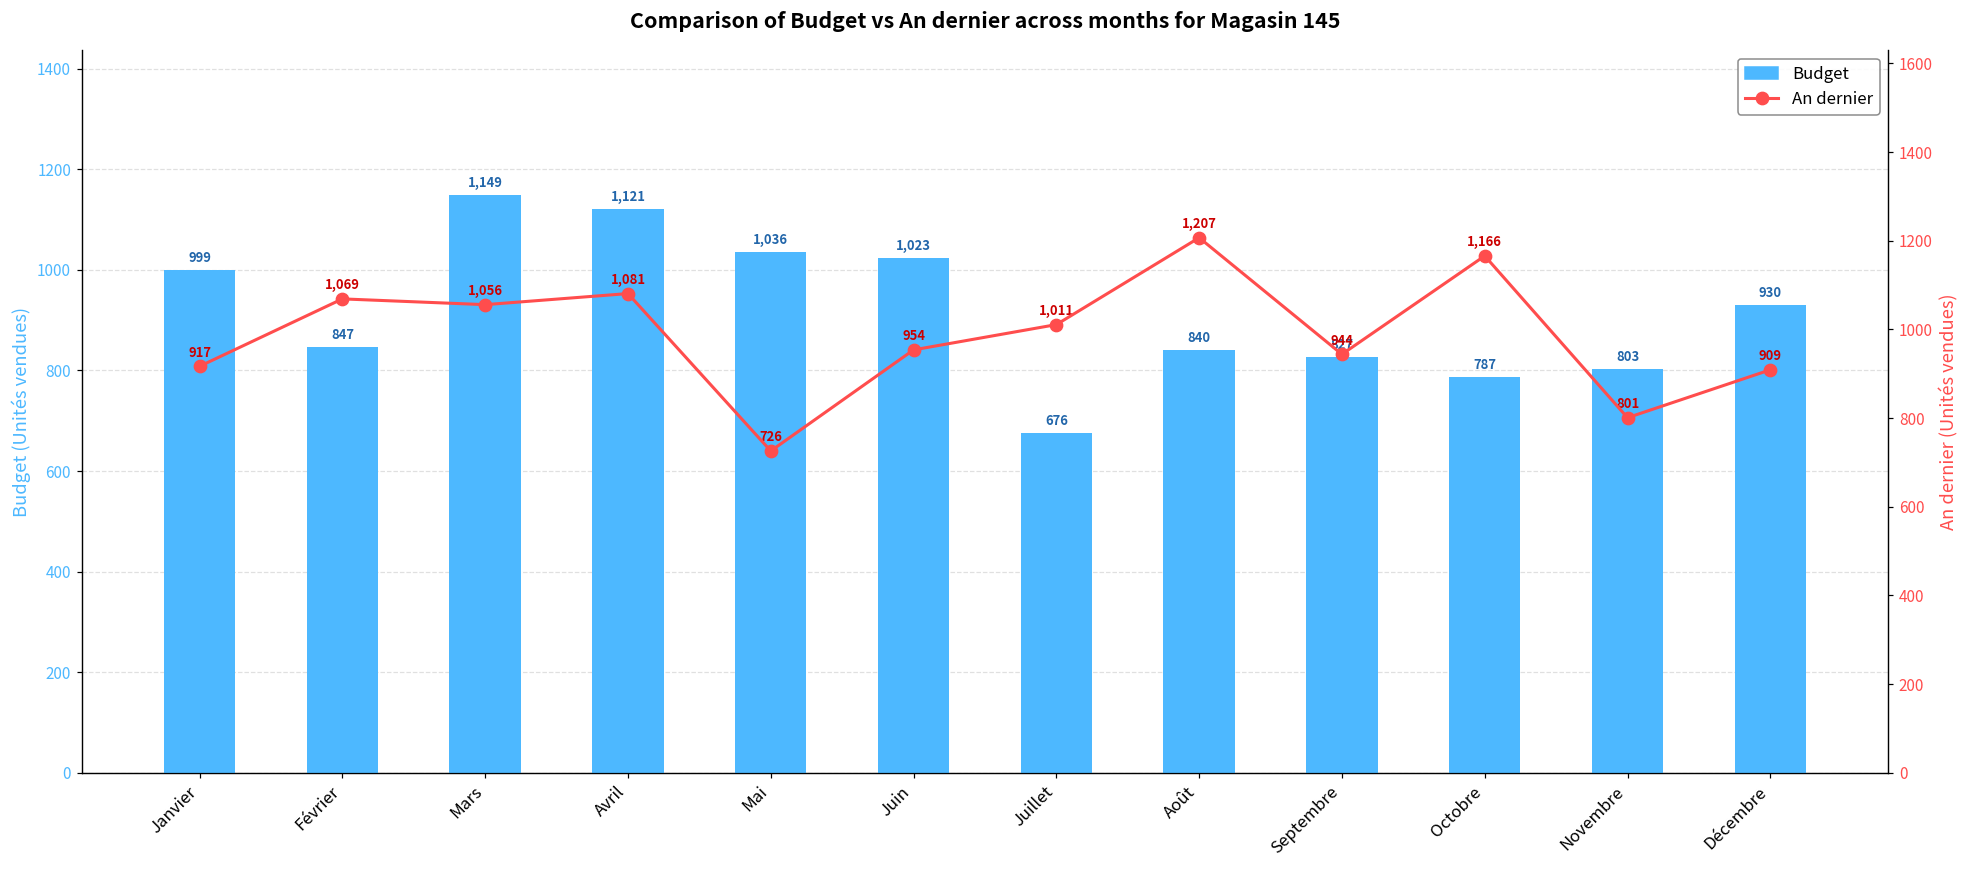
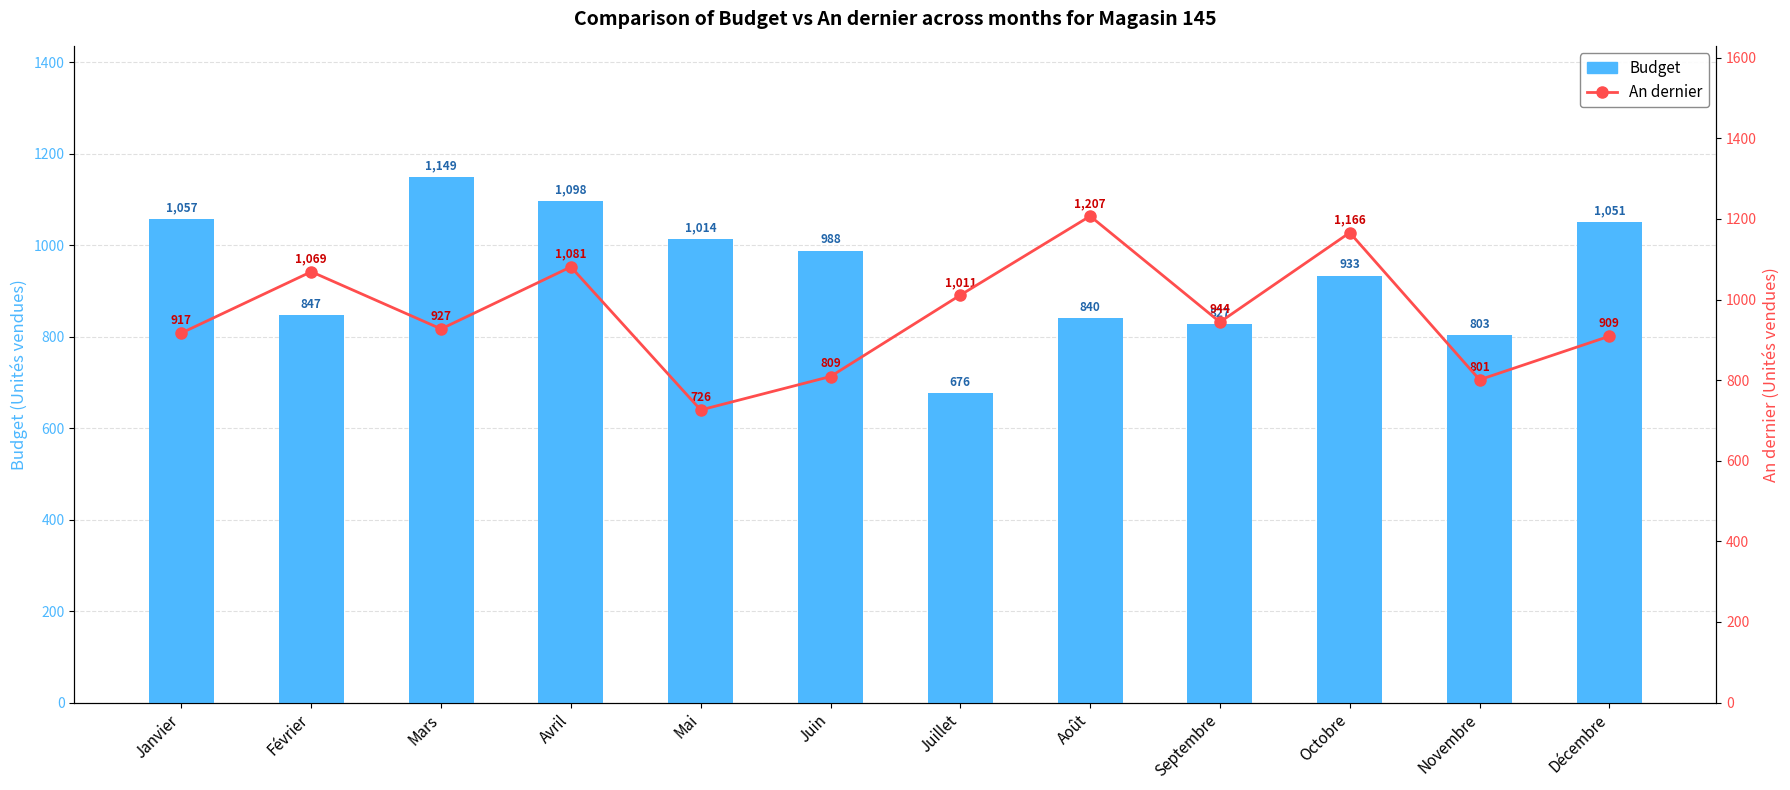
Budget, Janvier: 999 -> 1,057
Budget, Avril: 1,121 -> 1,098
Budget, Mai: 1,036 -> 1,014
Budget, Juin: 1,023 -> 988
Budget, Octobre: 787 -> 933
Budget, Décembre: 930 -> 1,051
An dernier, Mars: 1,056 -> 927
An dernier, Juin: 954 -> 809
